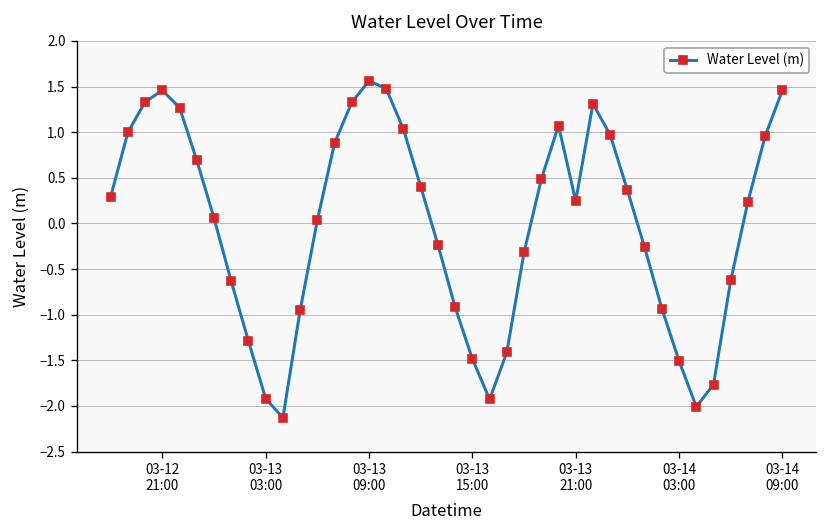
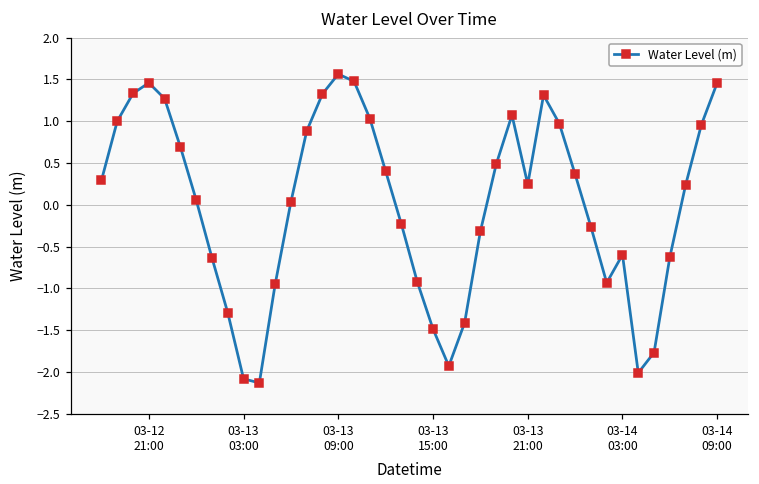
03-13 03:00: -1.9 -> -2.1
03-14 03:00: -1.5 -> -0.6
